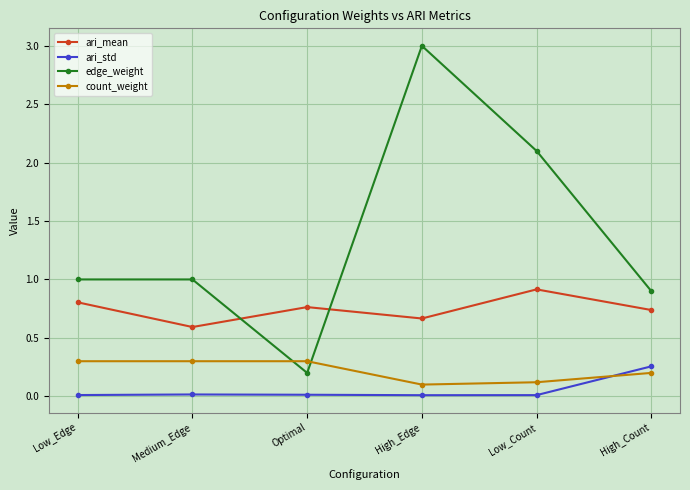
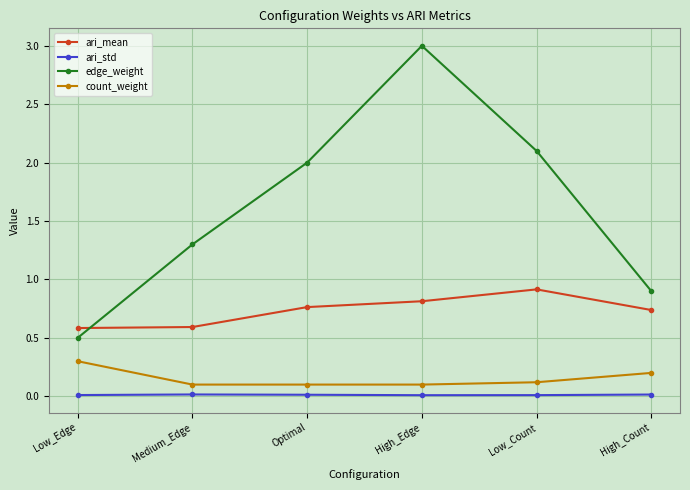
ari_mean, Low_Edge: 0.80 -> 0.58
edge_weight, Low_Edge: 1.0 -> 0.5
edge_weight, Medium_Edge: 1.0 -> 1.3
count_weight, Medium_Edge: 0.3 -> 0.1
edge_weight, Optimal: 0.2 -> 2.0
count_weight, Optimal: 0.3 -> 0.1
ari_mean, High_Edge: 0.67 -> 0.81
ari_std, High_Count: 0.26 -> 0.01
